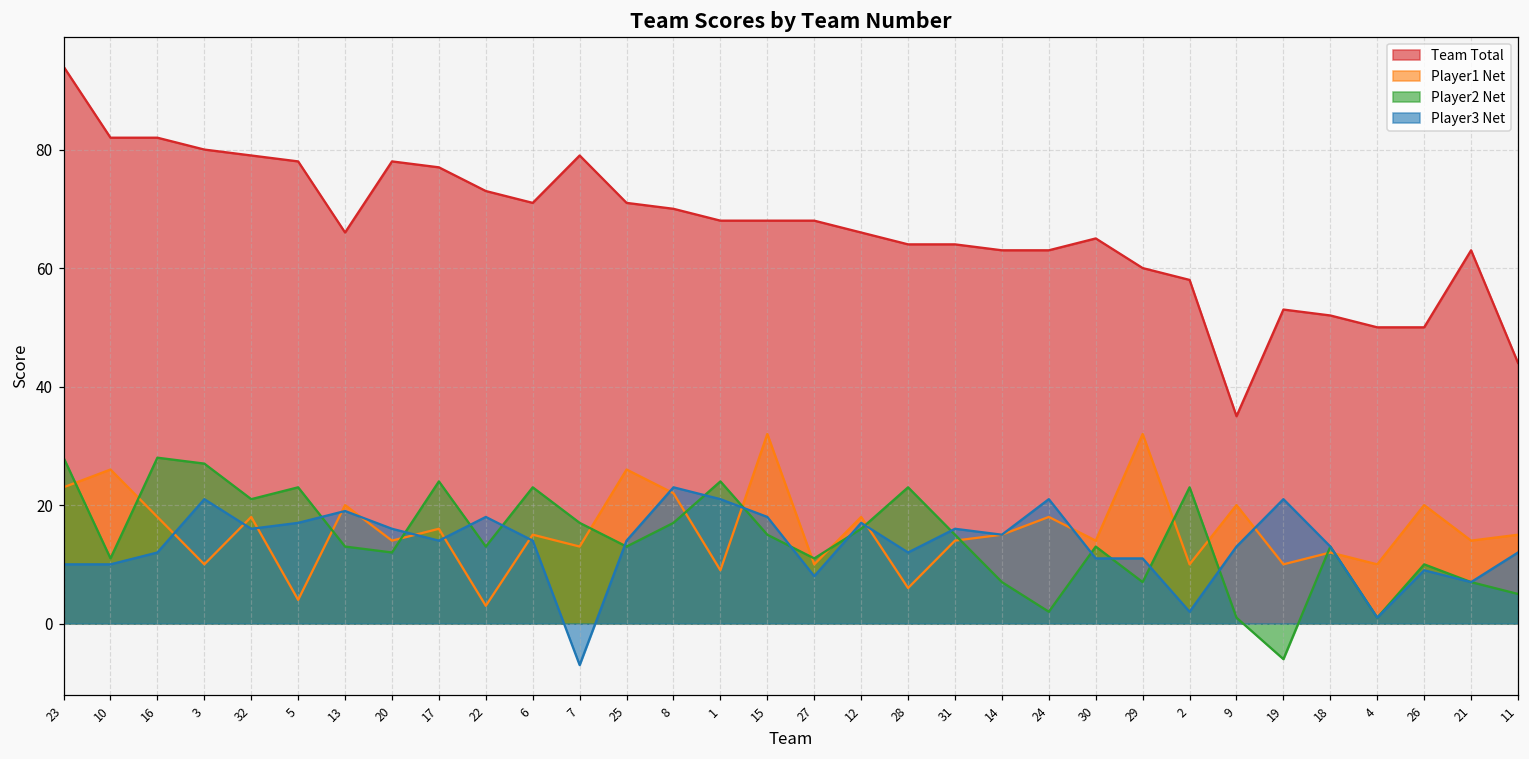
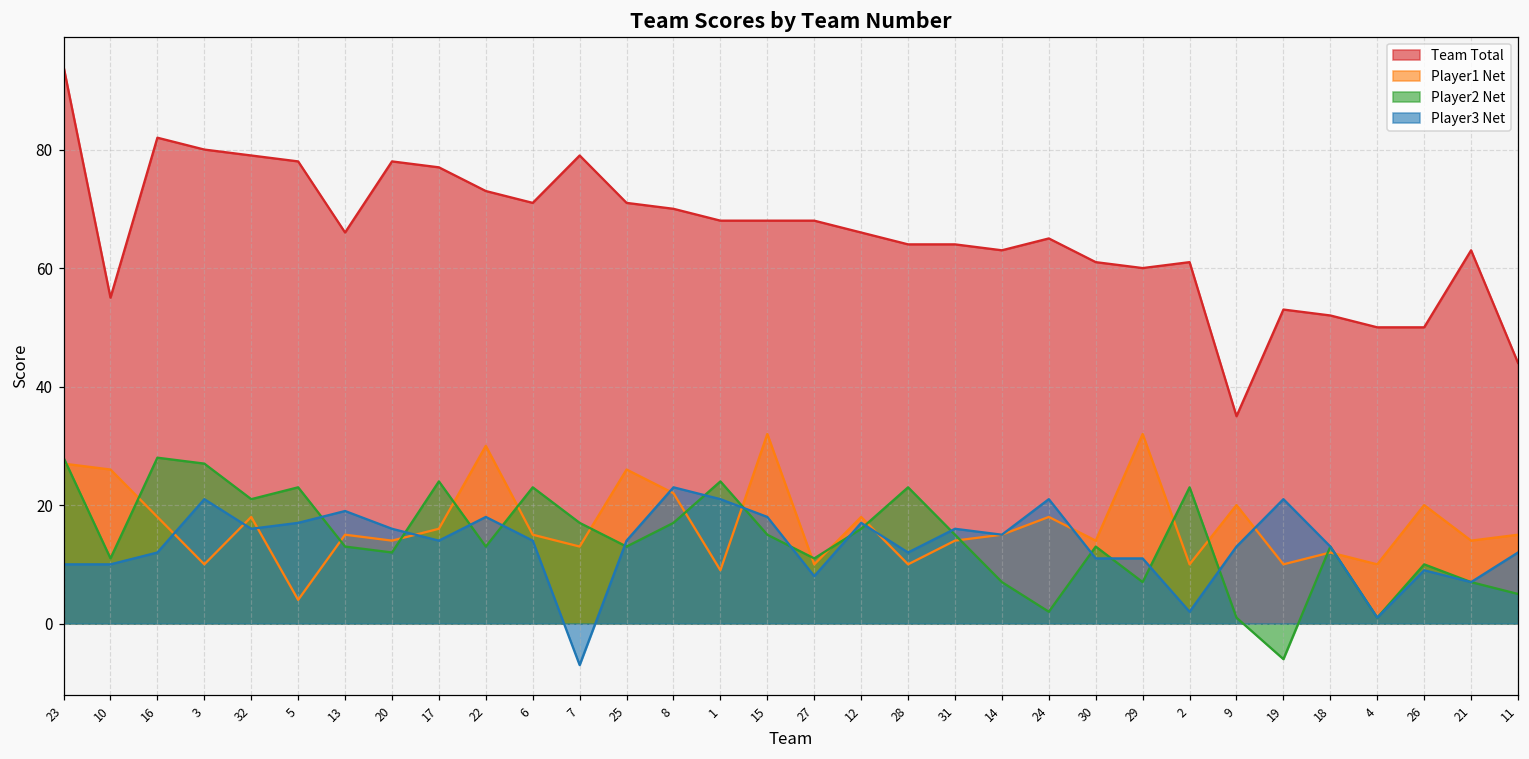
Player1 Net, 23: 23 -> 27
Team Total, 10: 82 -> 55
Player1 Net, 13: 20 -> 15
Player1 Net, 22: 3 -> 30
Player1 Net, 28: 6 -> 10
Team Total, 24: 63 -> 65
Team Total, 30: 65 -> 61
Team Total, 2: 58 -> 61
